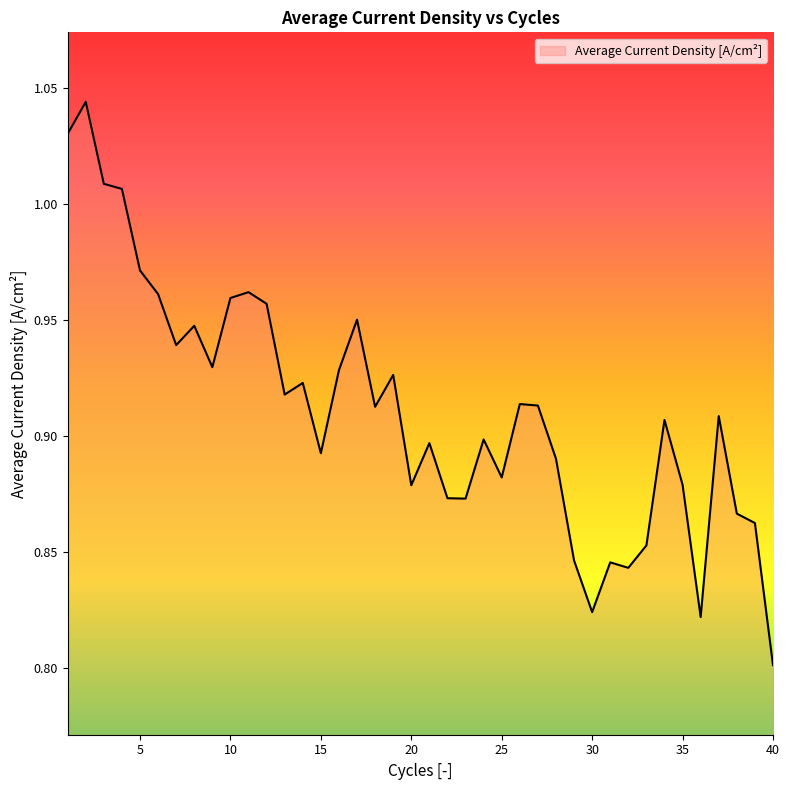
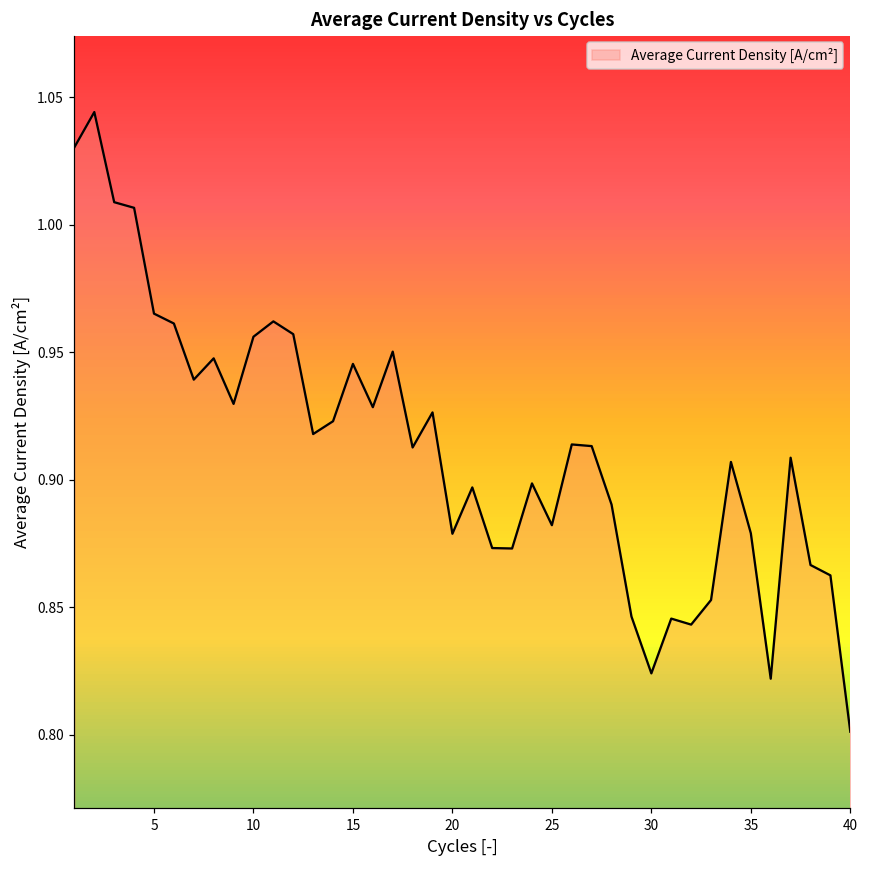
5: 0.972 -> 0.965
10: 0.960 -> 0.956
15: 0.893 -> 0.945
